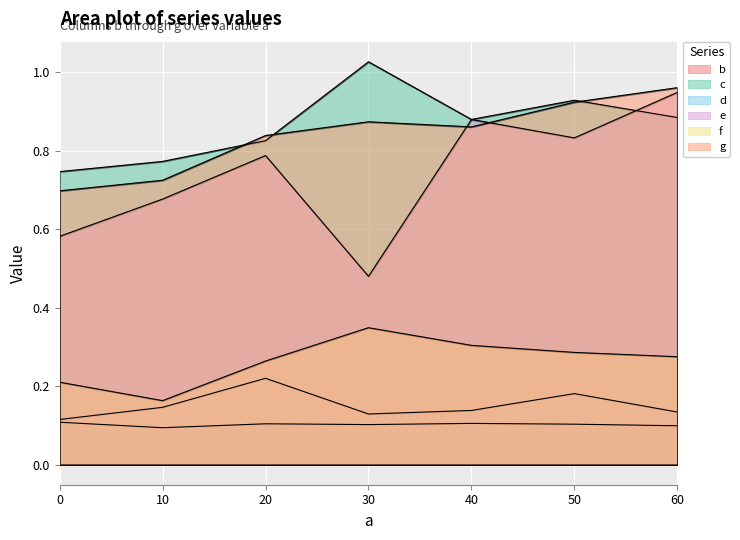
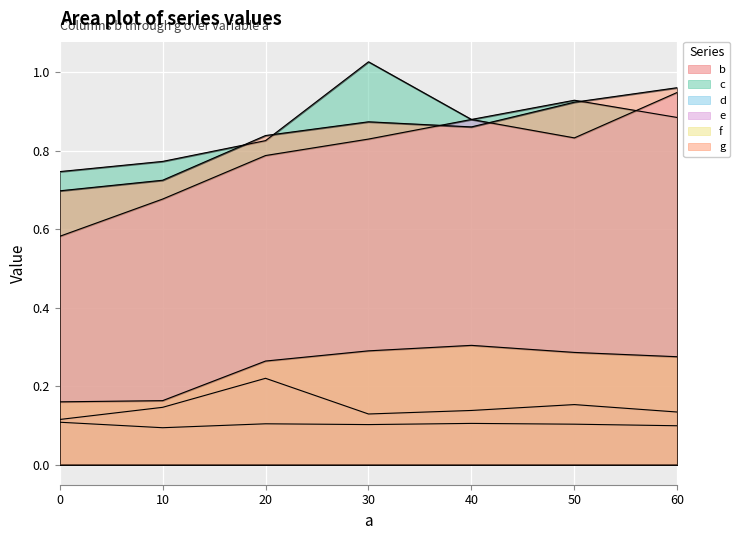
f, 0: 0.21 -> 0.16
e, 30: 0.48 -> 0.83
f, 30: 0.35 -> 0.29
d, 50: 0.18 -> 0.15
